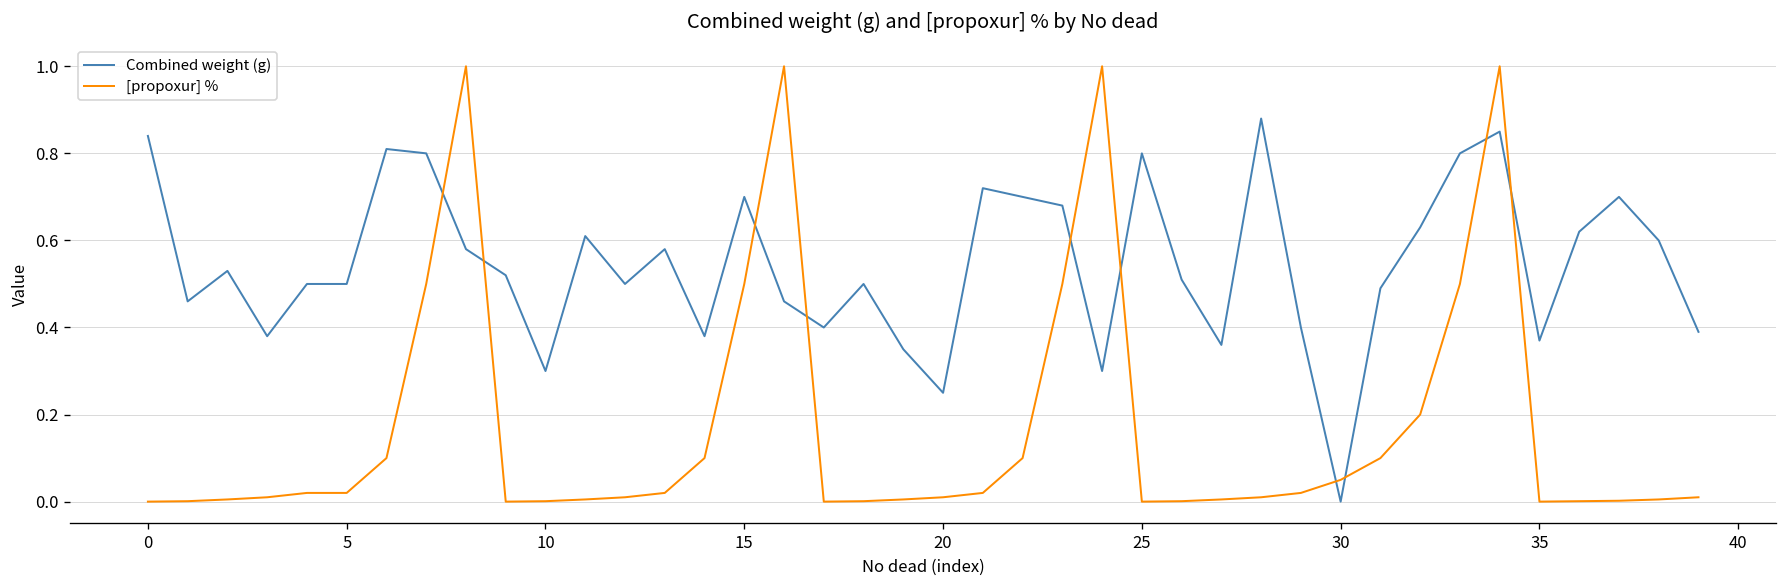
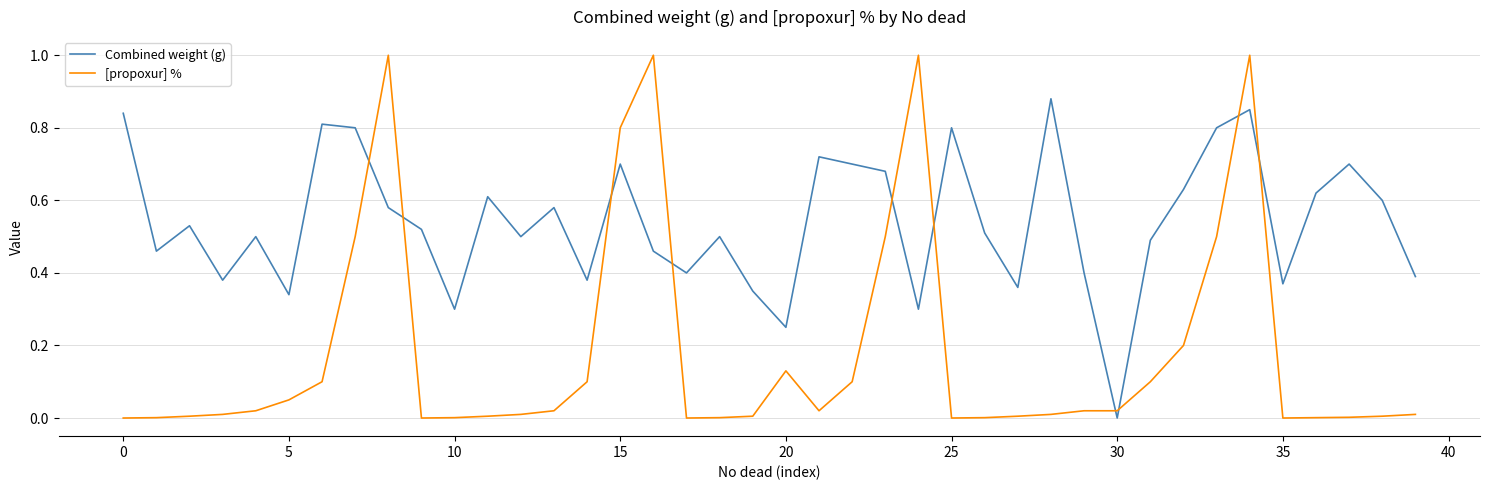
Combined weight (g), 5: 0.50 -> 0.34
[propoxur] %, 5: 0.02 -> 0.05
[propoxur] %, 15: 0.5 -> 0.8
[propoxur] %, 20: 0.01 -> 0.13
[propoxur] %, 30: 0.05 -> 0.02
